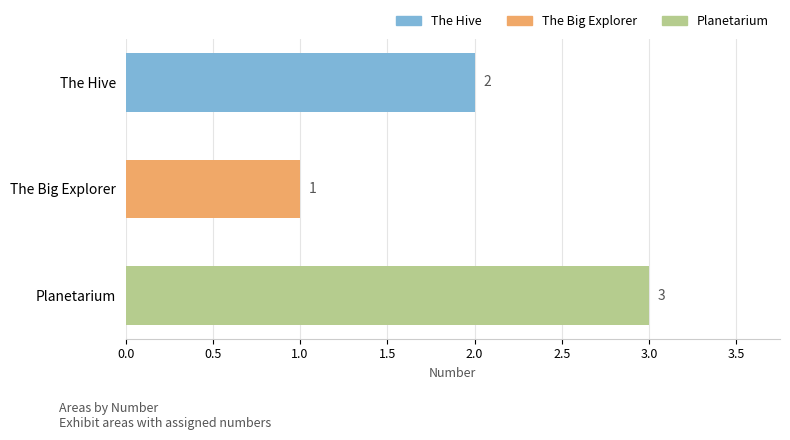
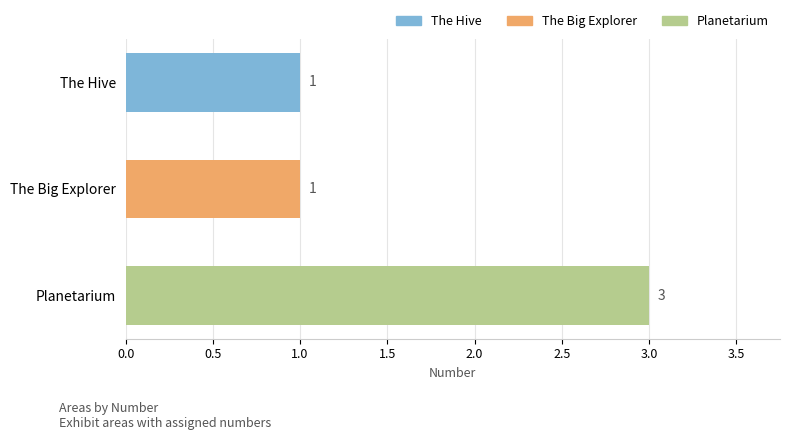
The Hive: 2 -> 1
